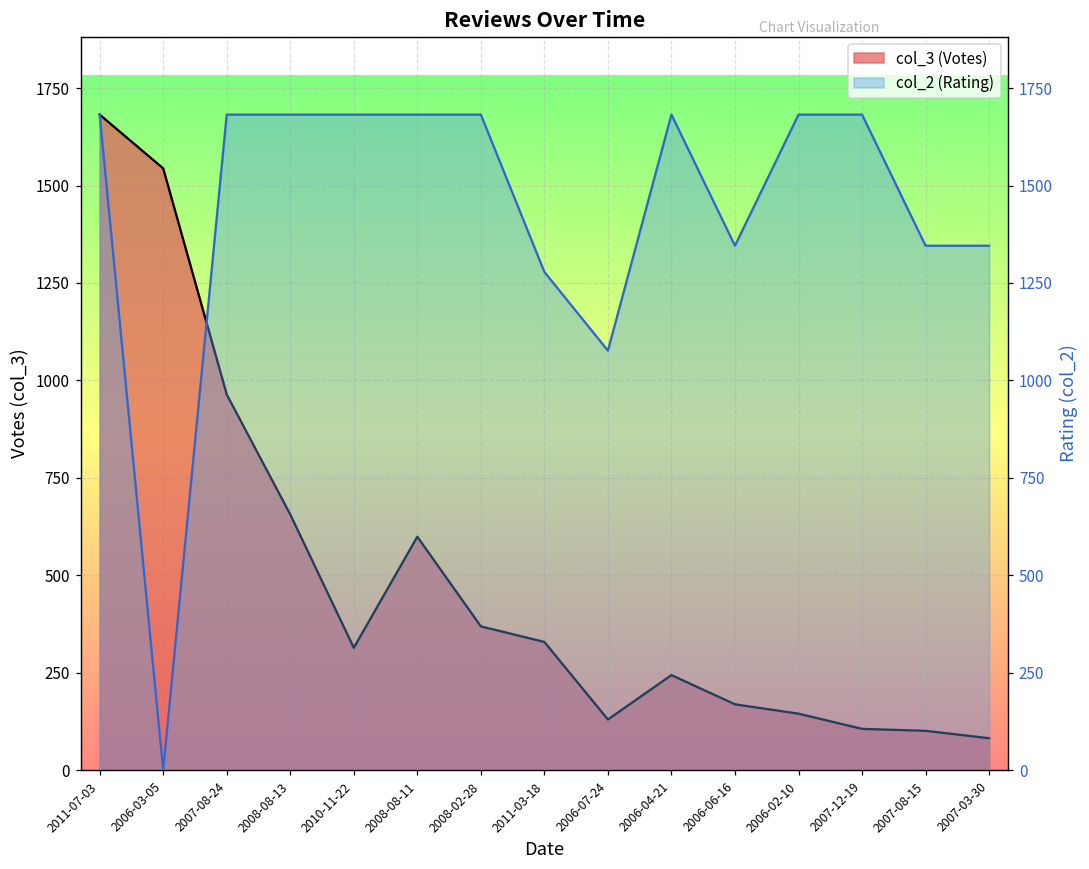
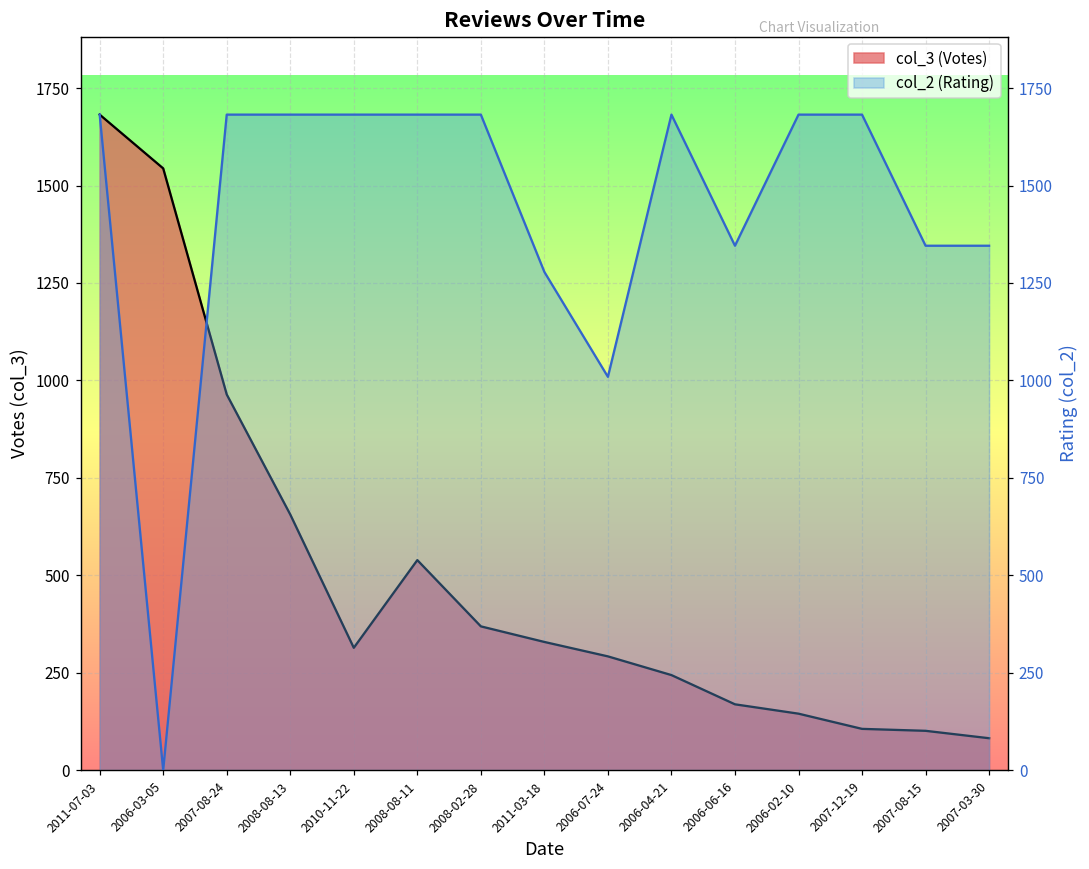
col_3 (Votes), 2008-08-11: 600 -> 540
col_3 (Votes), 2006-07-24: 130 -> 290
col_2 (Rating), 2006-07-24: 1080 -> 1010
